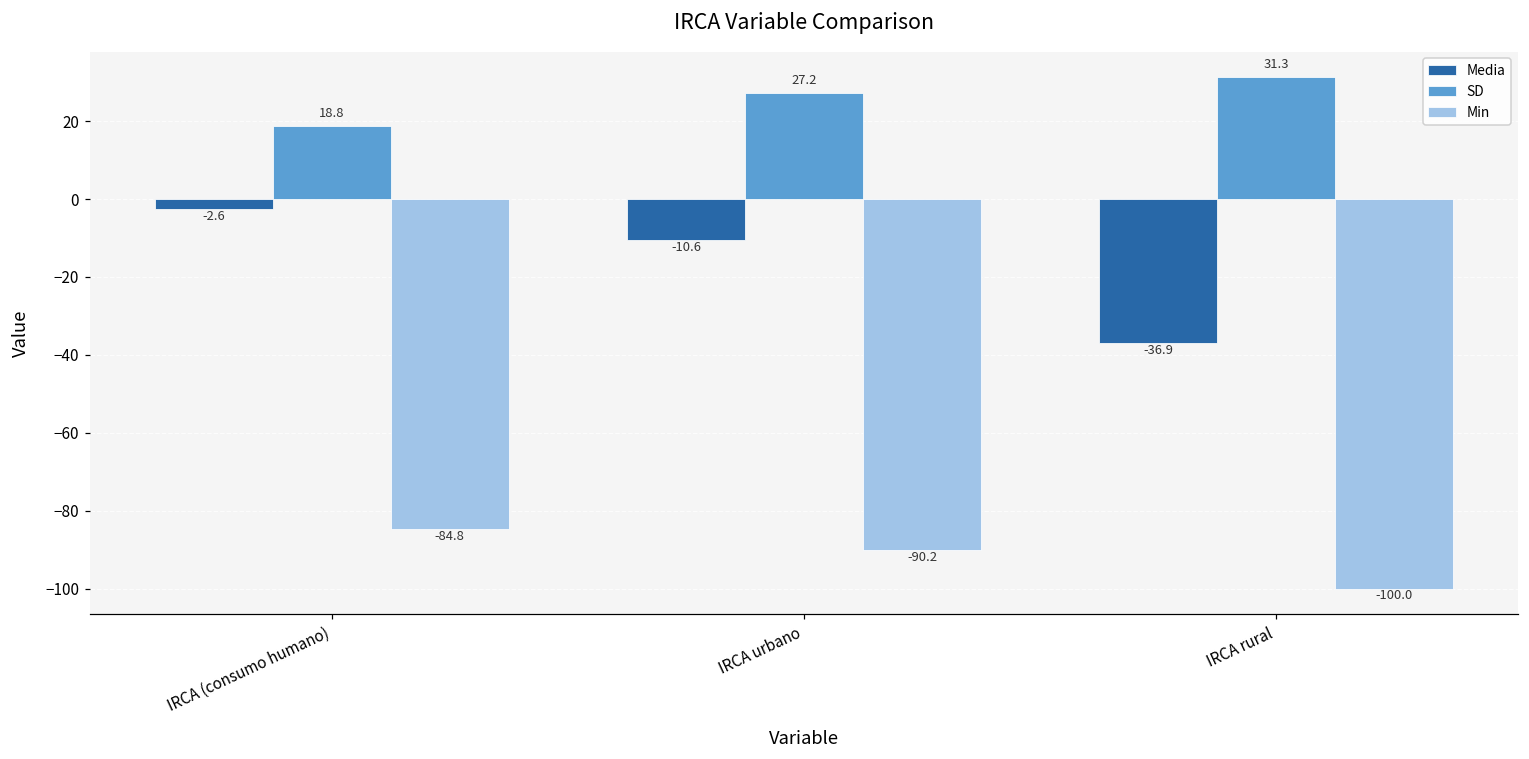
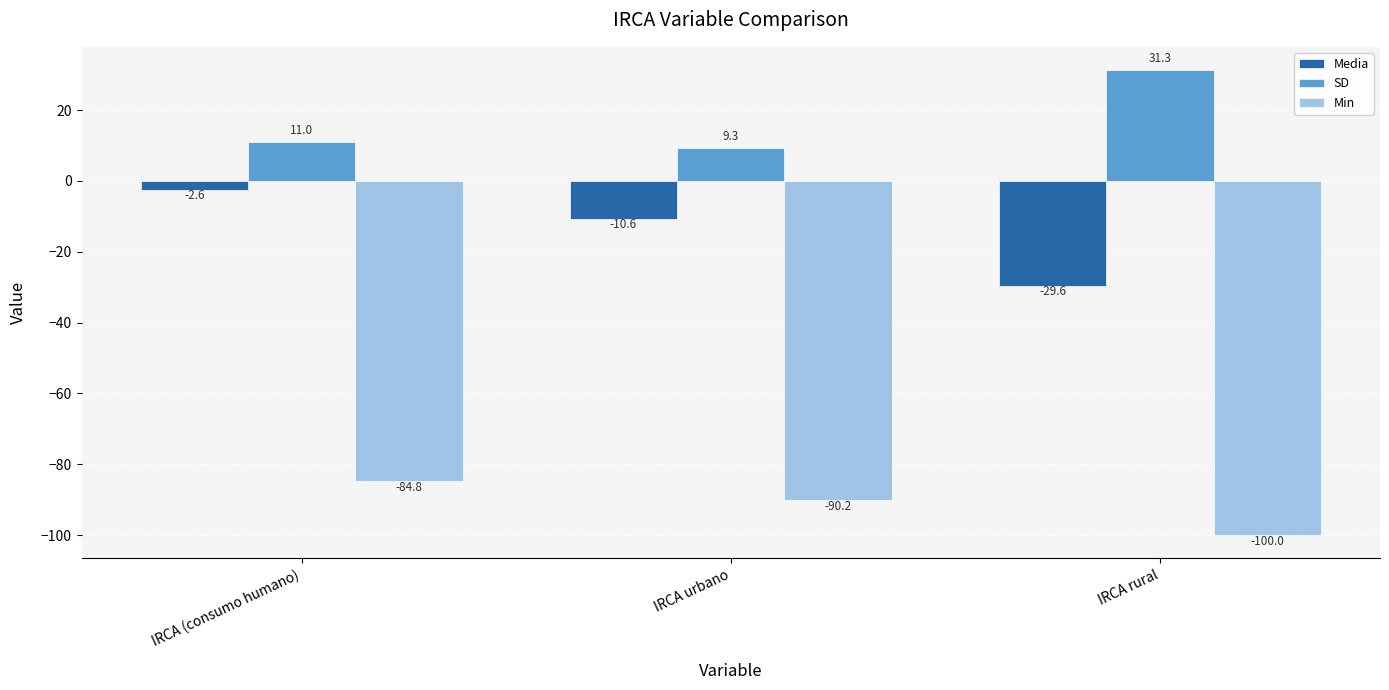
SD, IRCA (consumo humano): 18.8 -> 11.0
SD, IRCA urbano: 27.2 -> 9.3
Media, IRCA rural: -36.9 -> -29.6
